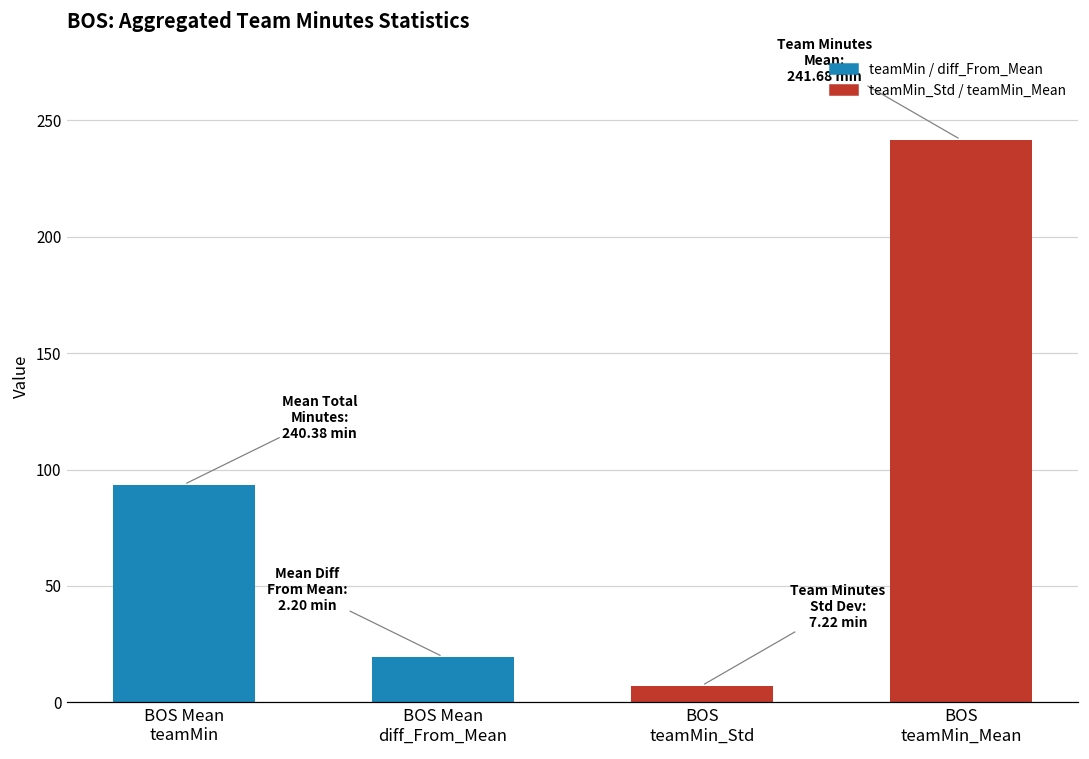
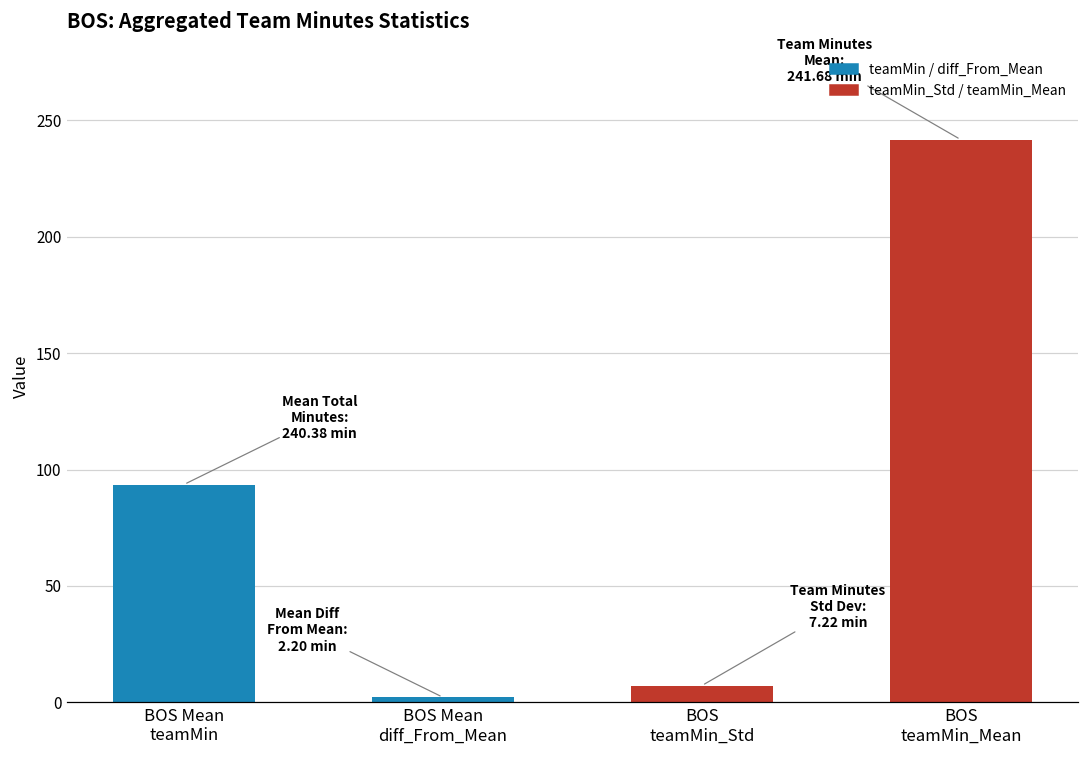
BOS Mean diff_From_Mean: 20 -> 2
